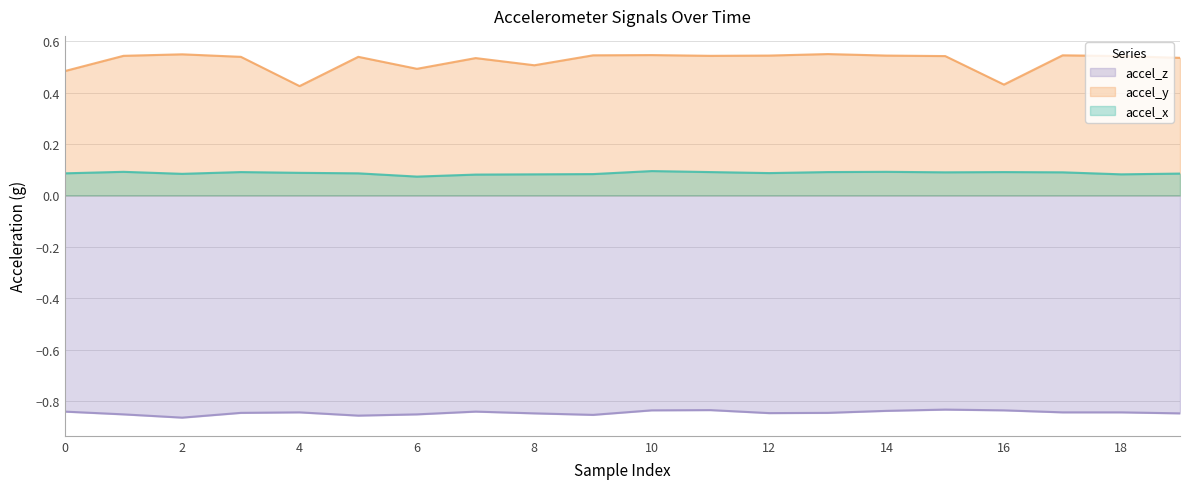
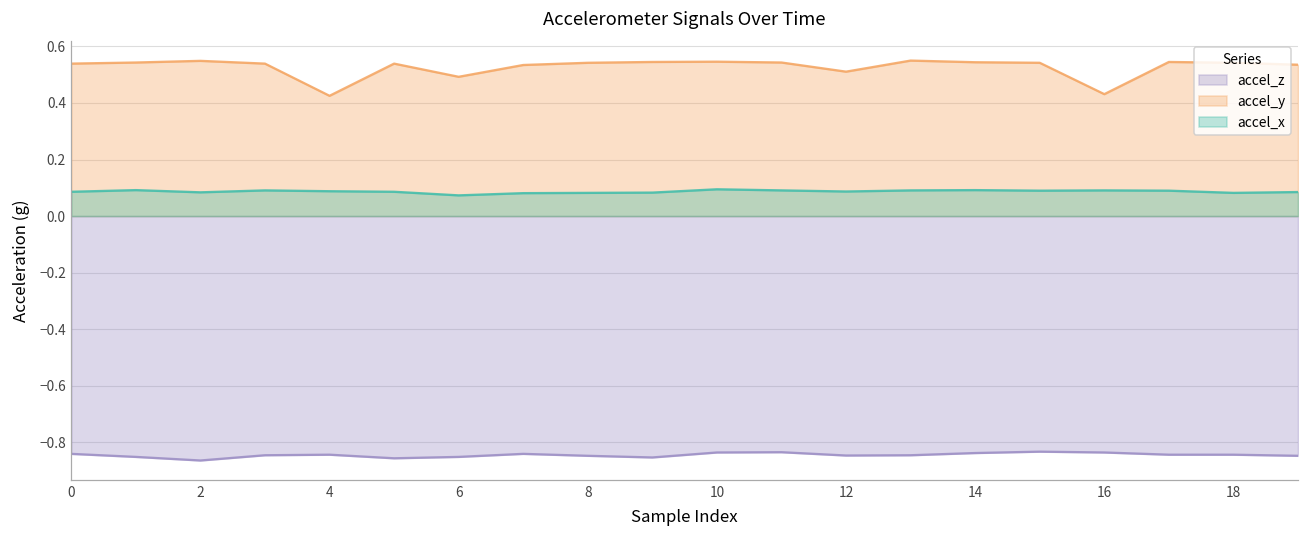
accel_y, 0: 0.48 -> 0.54
accel_y, 8: 0.51 -> 0.54
accel_y, 12: 0.54 -> 0.51
